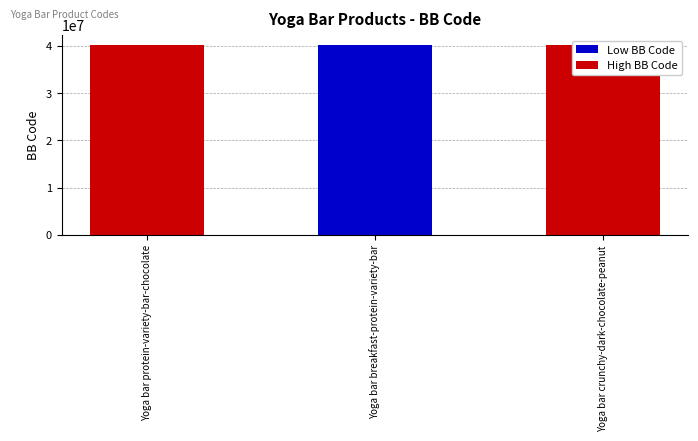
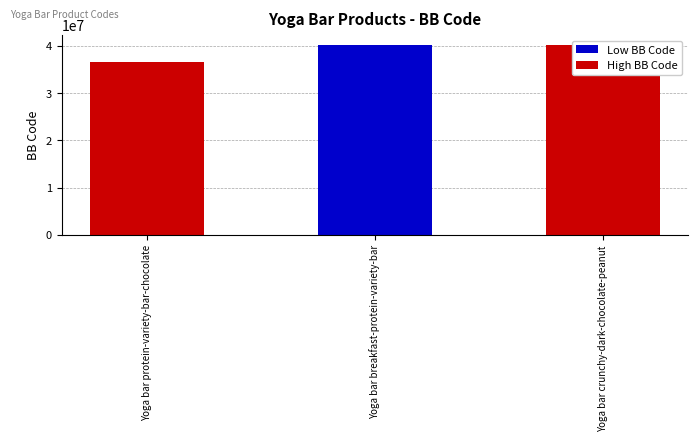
Yoga bar protein-variety-bar-chocolate: 40000000 -> 37000000
